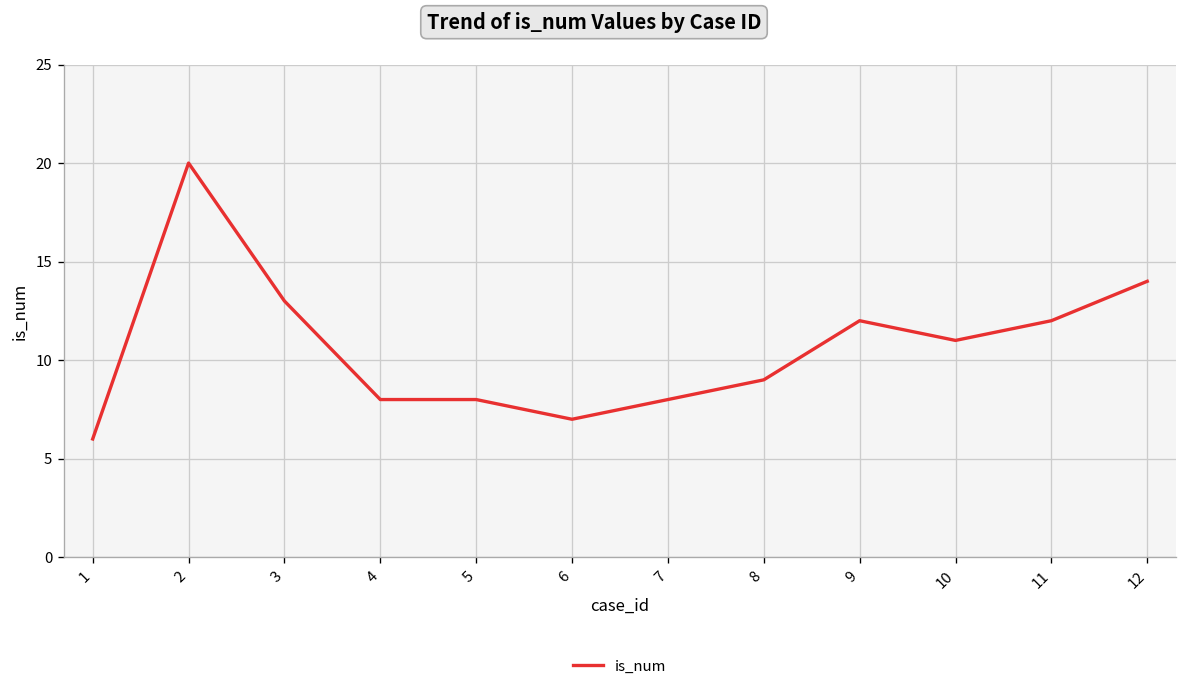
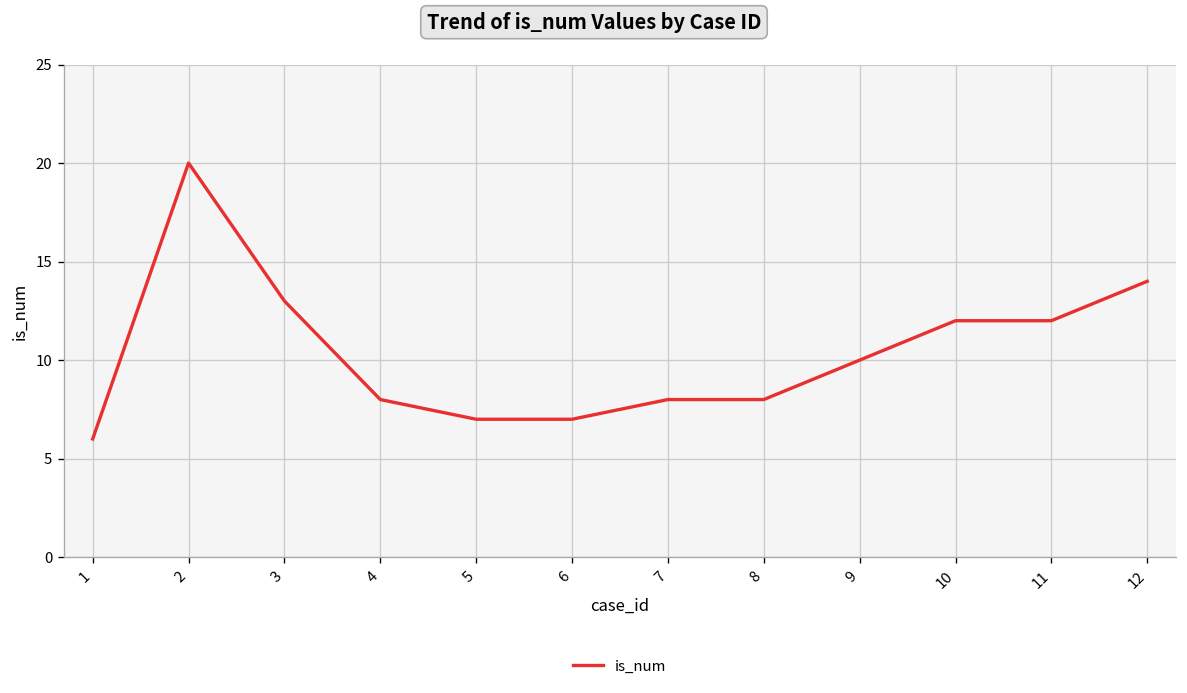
5: 8 -> 7
8: 9 -> 8
9: 12 -> 10
10: 11 -> 12
